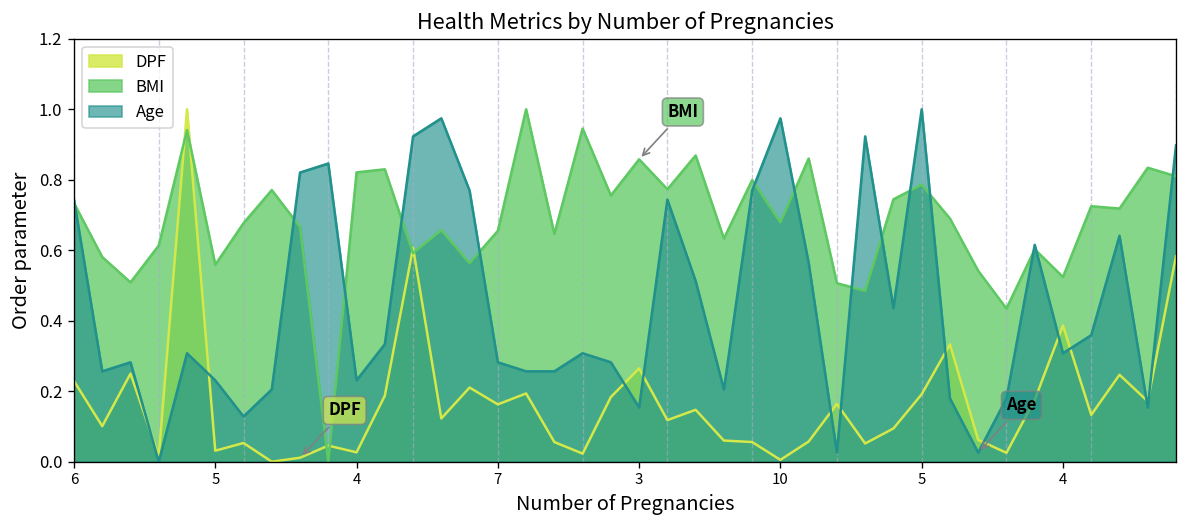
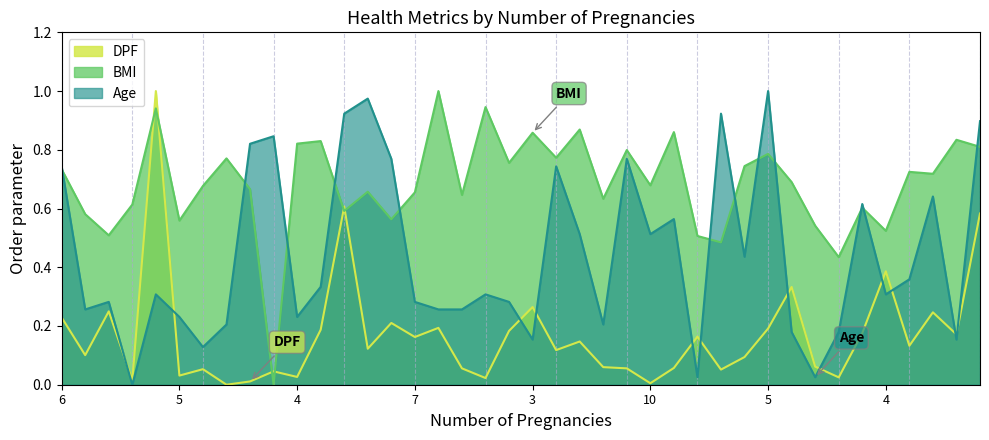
Age, 10: 0.97 -> 0.51
